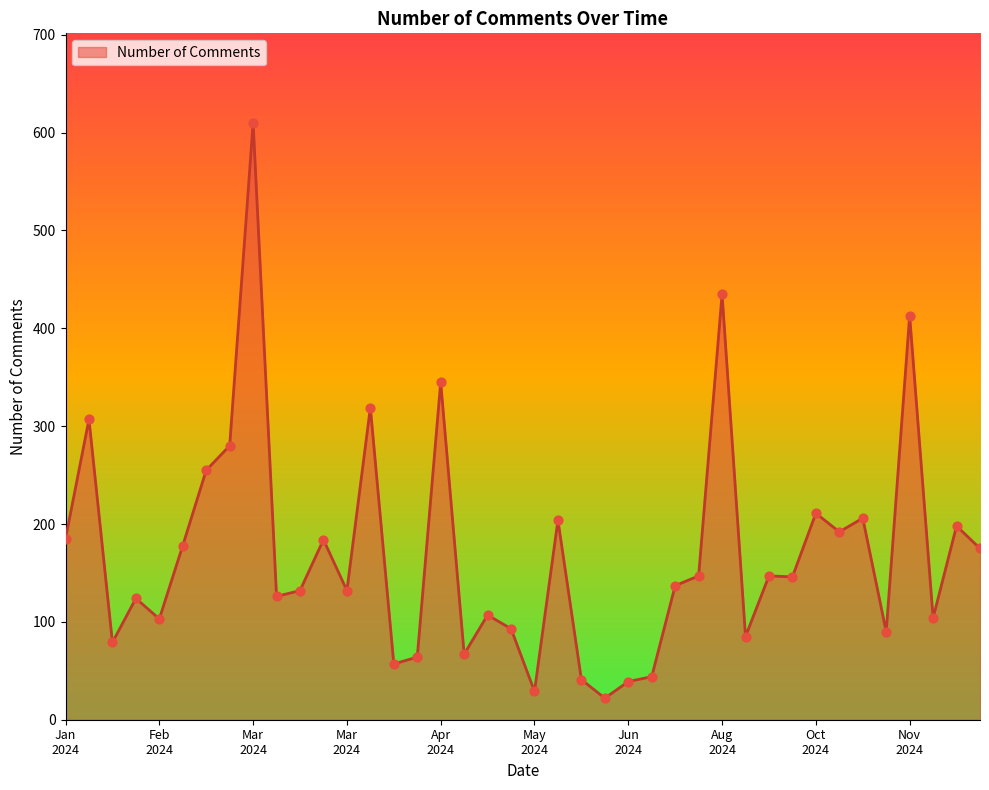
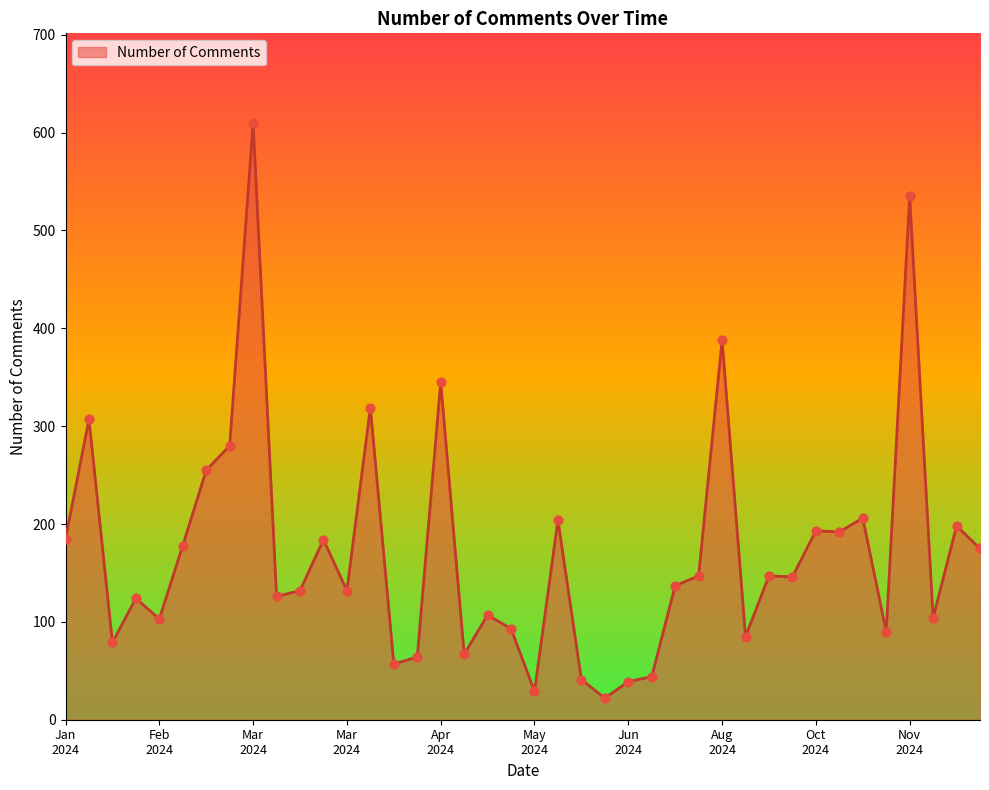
Aug 2024: 440 -> 390
Oct 2024: 210 -> 190
Nov 2024: 410 -> 540
